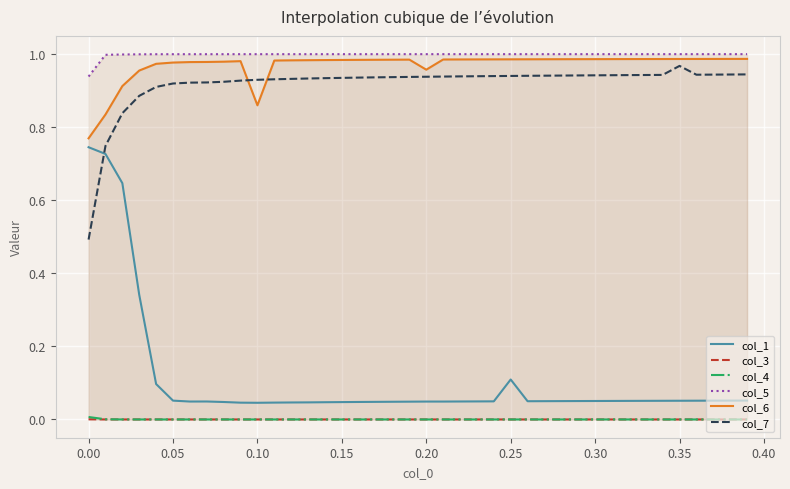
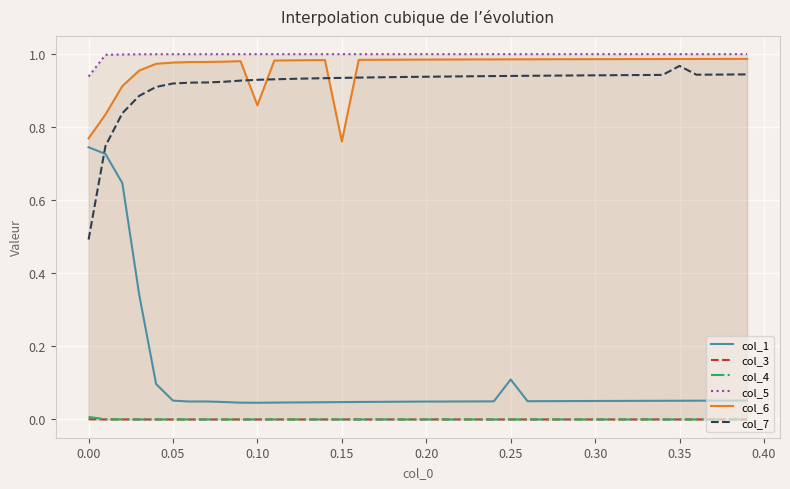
col_6, 0.15: 0.98 -> 0.76
col_6, 0.20: 0.96 -> 0.98
